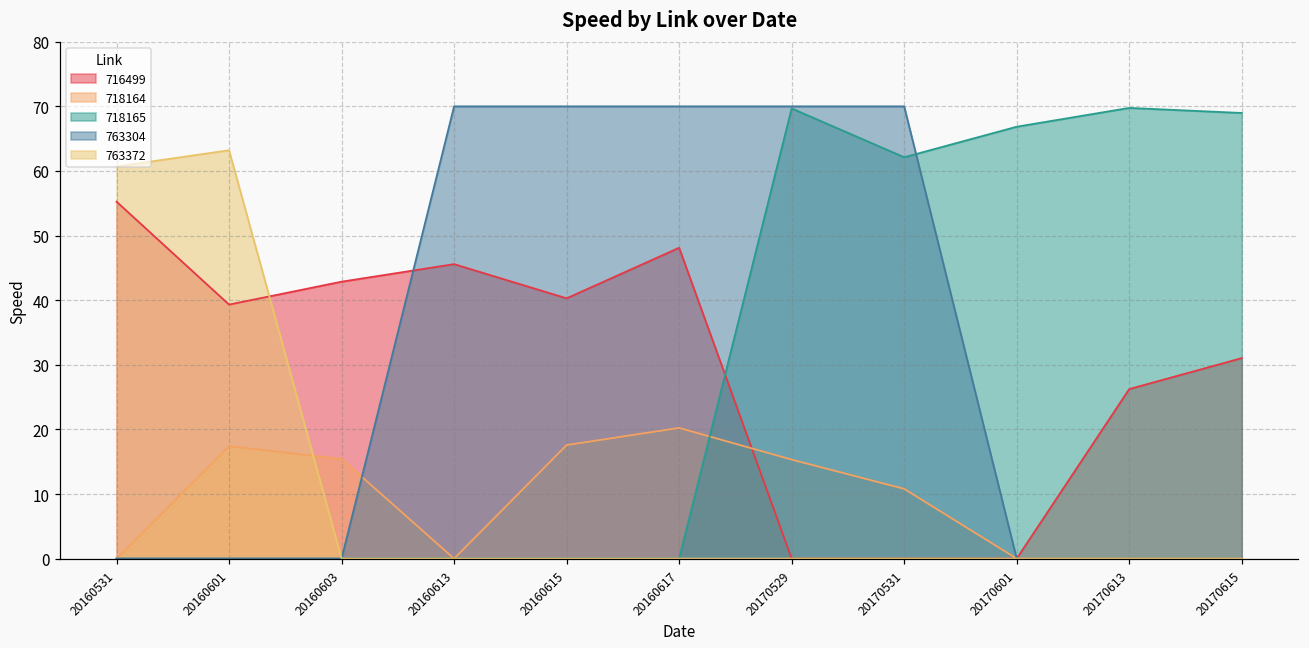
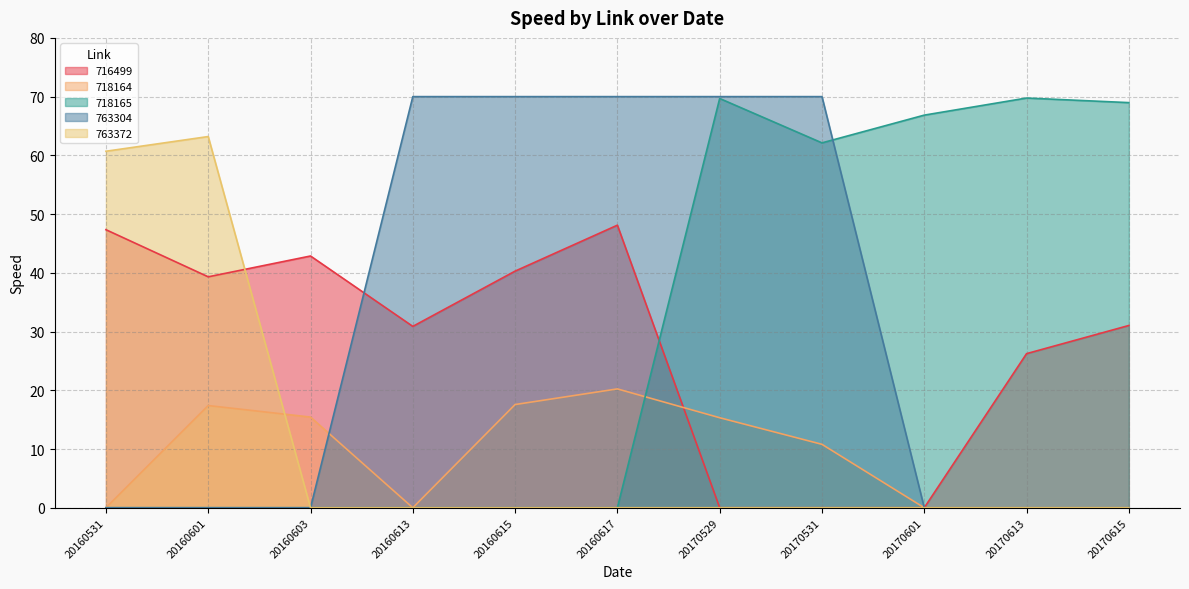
716499, 20160531: 55 -> 47
716499, 20160613: 46 -> 31
